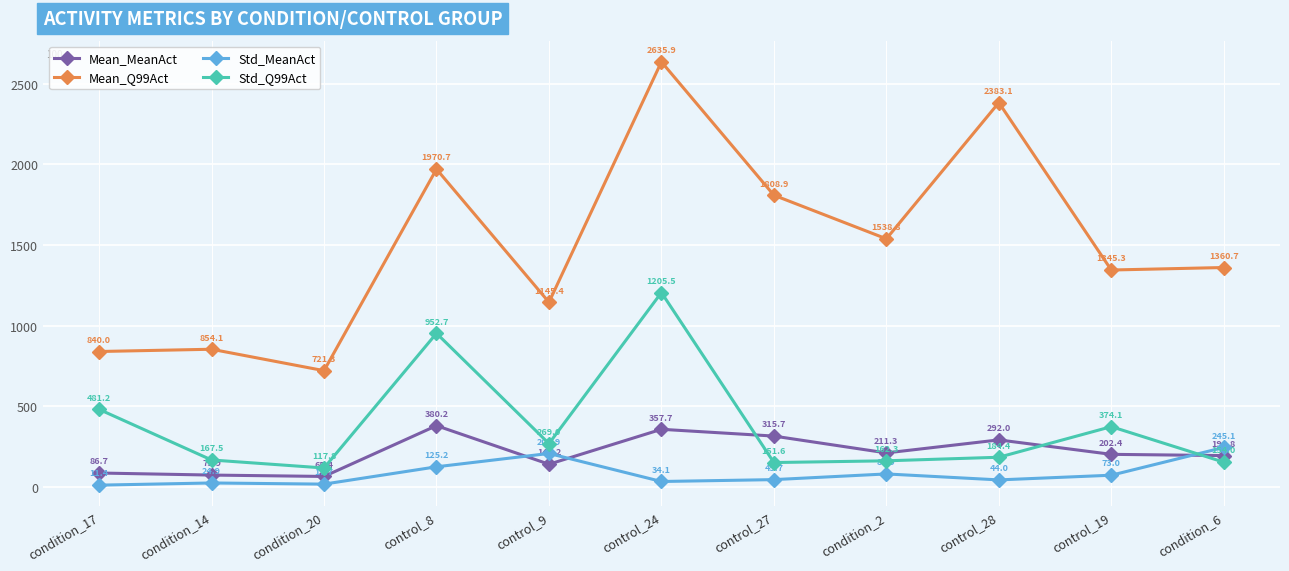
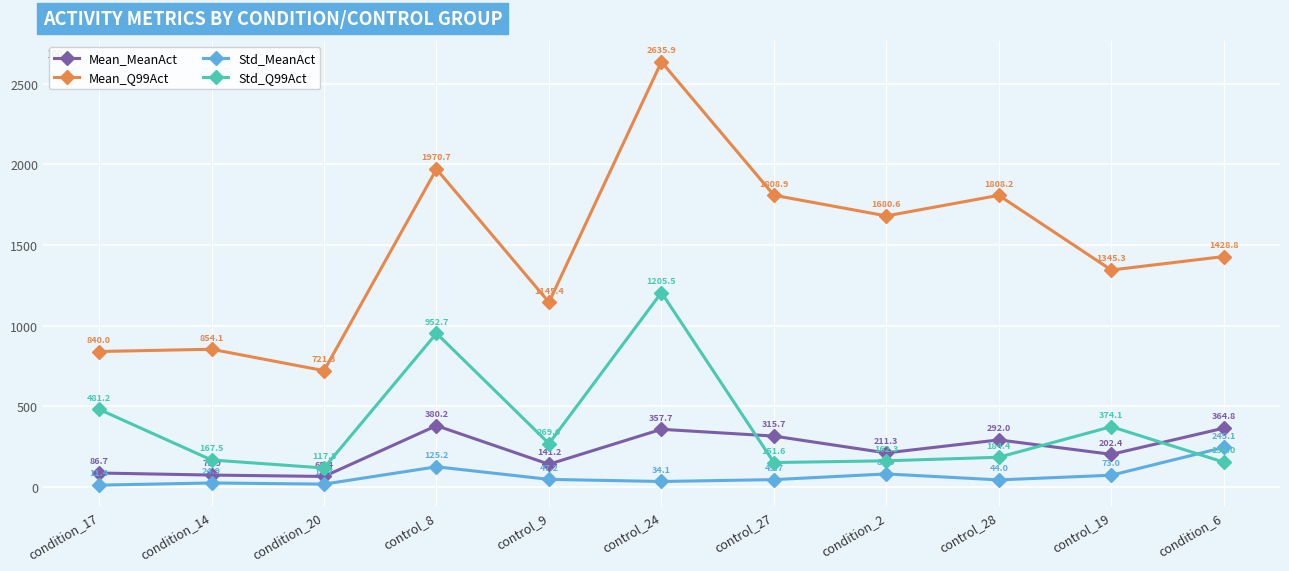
Std_MeanAct, control_9: 207.9 -> 47.2
Mean_Q99Act, condition_2: 1538.8 -> 1680.6
Mean_Q99Act, control_28: 2383.1 -> 1808.2
Mean_MeanAct, condition_6: 194.8 -> 364.8
Mean_Q99Act, condition_6: 1360.7 -> 1428.8
